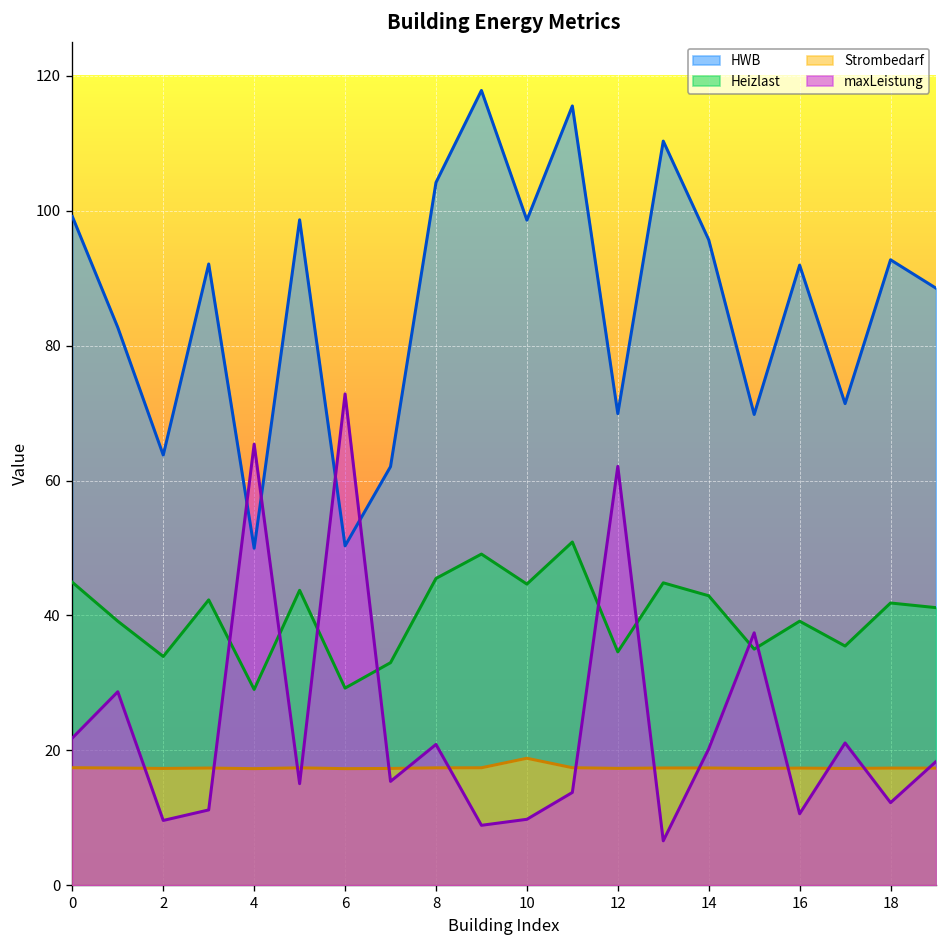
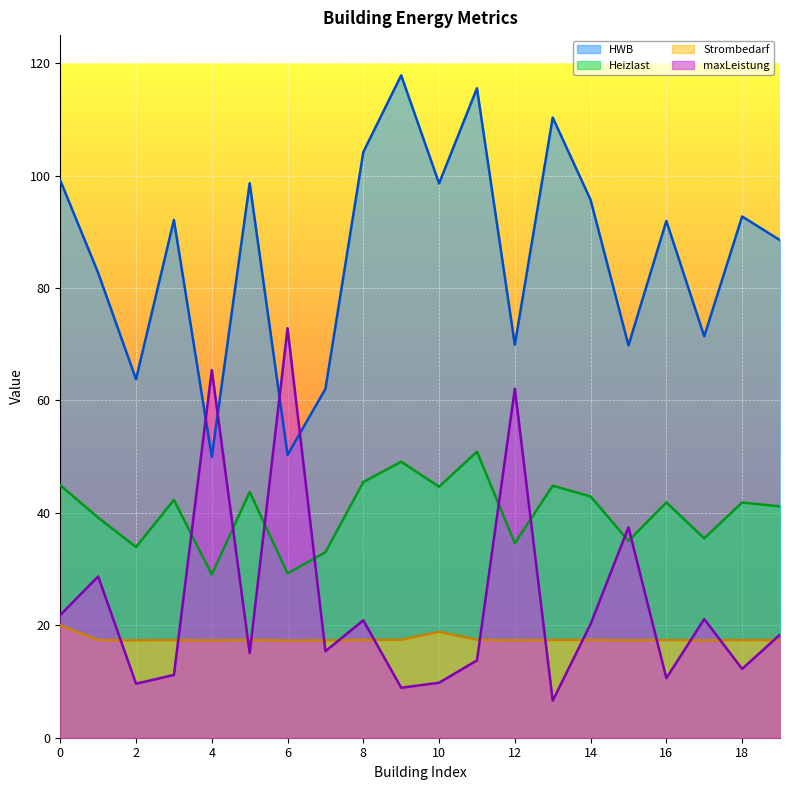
Strombedarf, 0: 17 -> 20
Heizlast, 16: 39 -> 42
